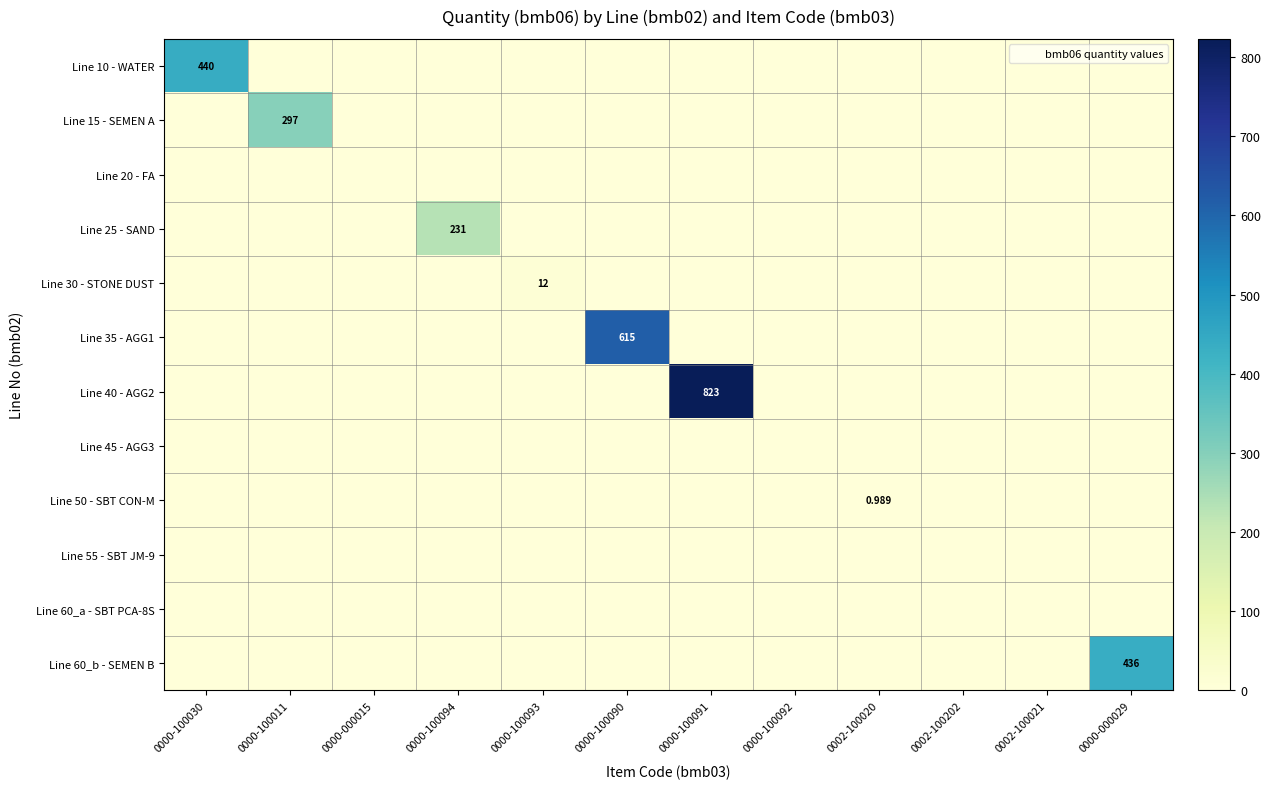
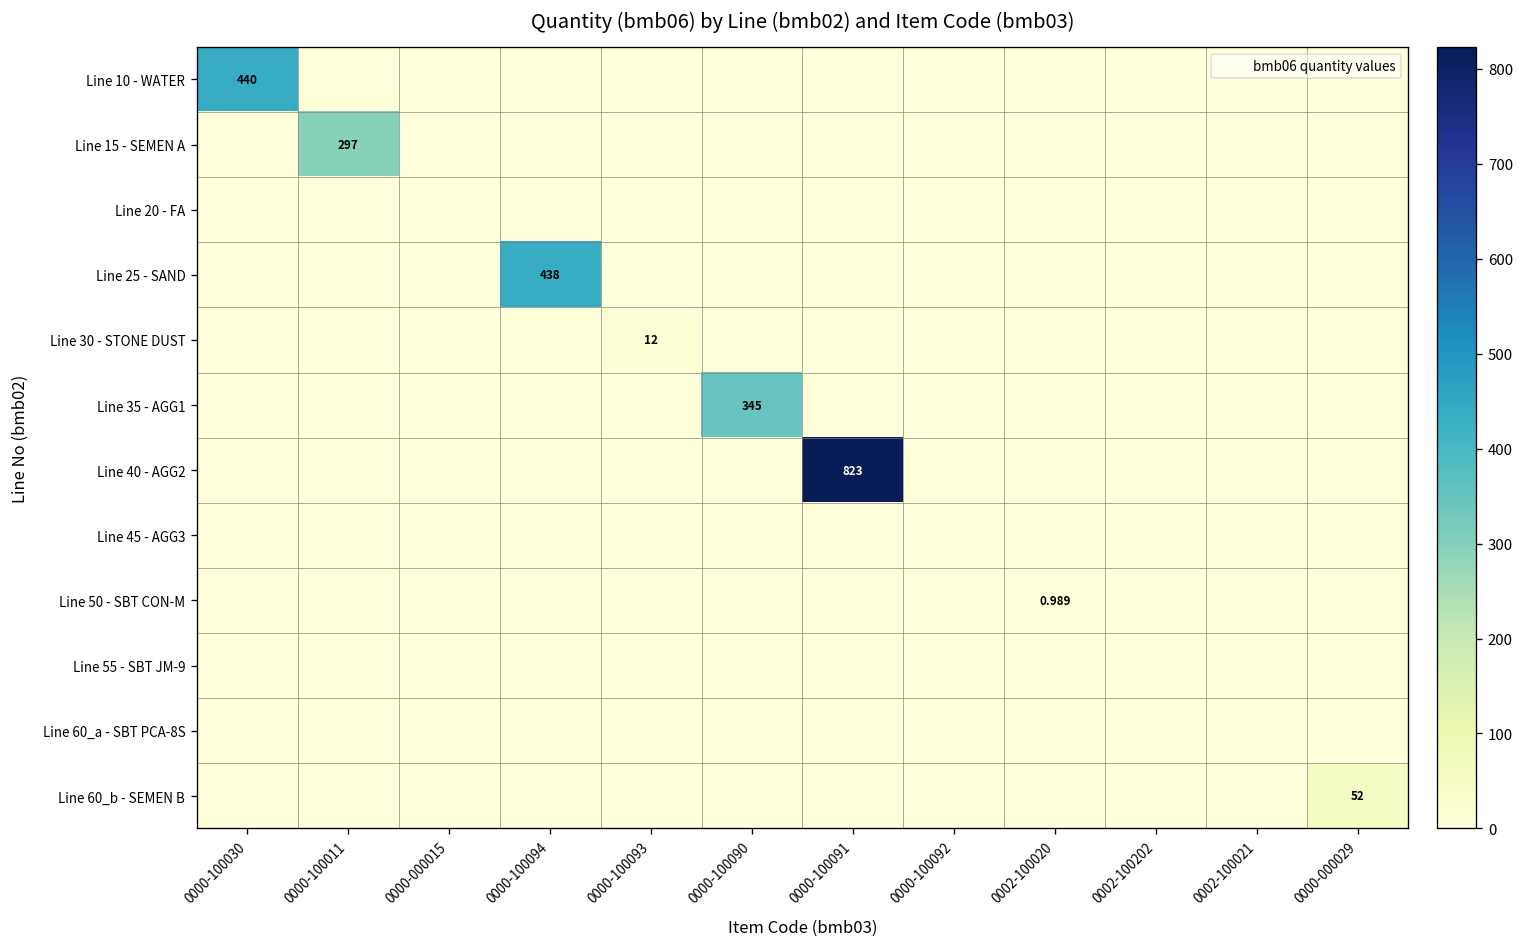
Line 25 - SAND, 0000-100094: 231 -> 438
Line 35 - AGG1, 0000-100090: 615 -> 345
Line 60_b - SEMEN B, 0000-000029: 436 -> 52
